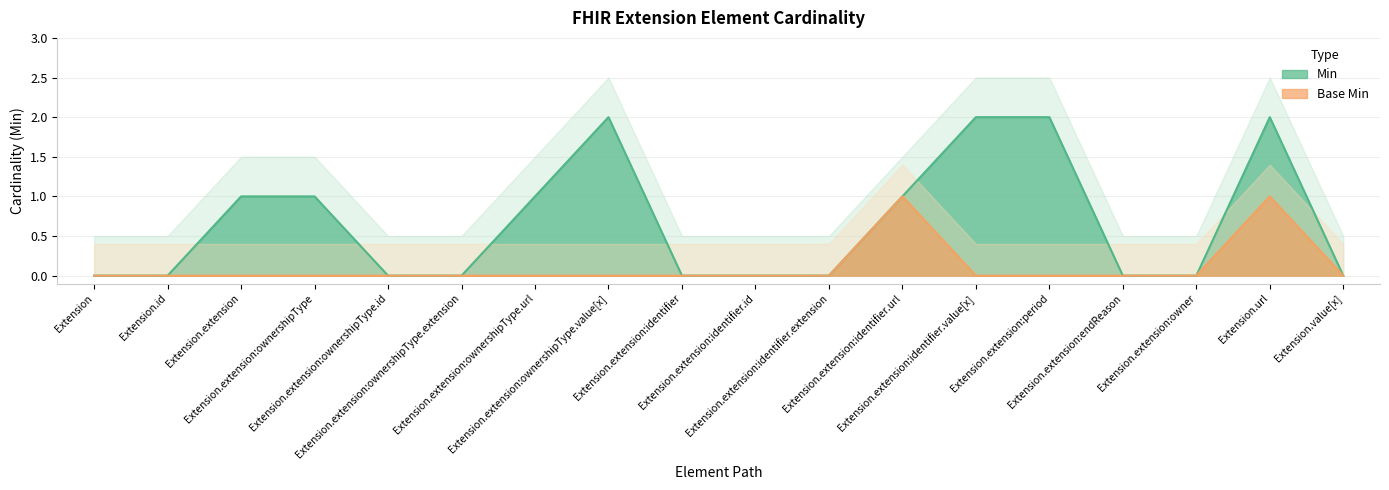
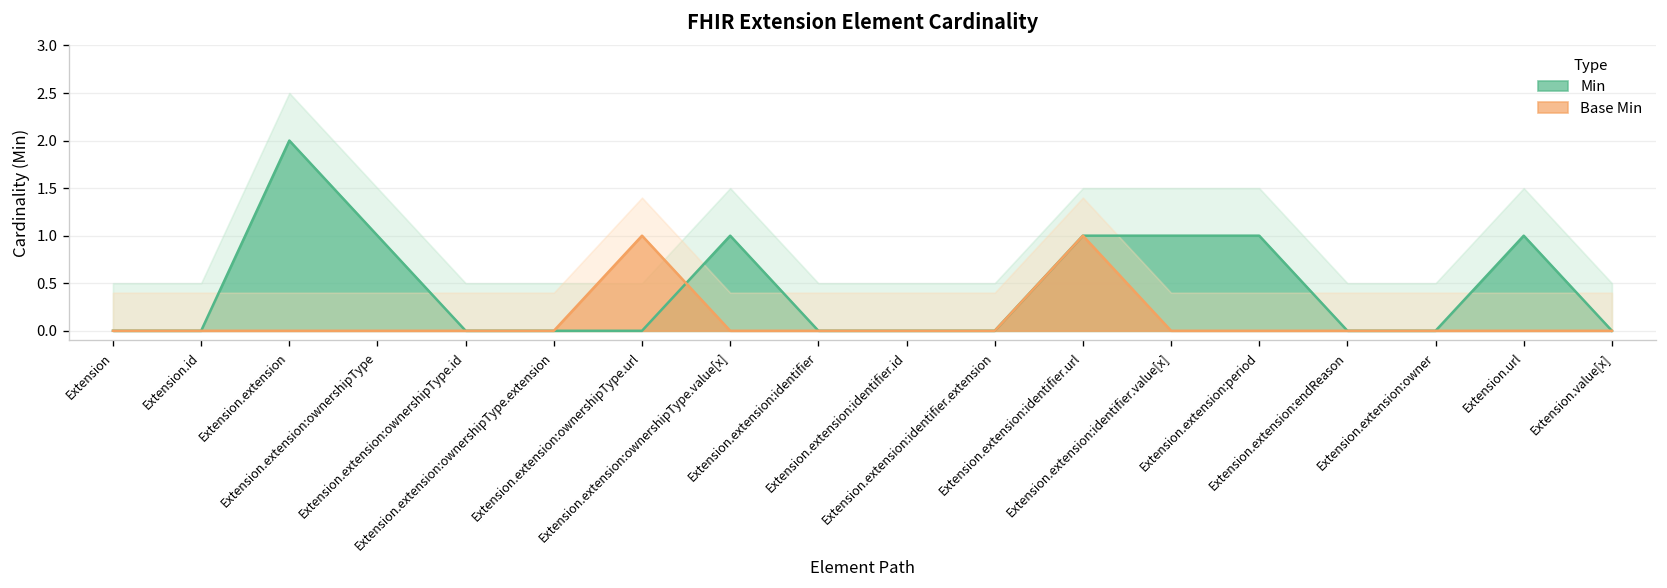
Min, Extension.extension: 1 -> 2
Min, Extension.extension:ownershipType.url: 1 -> 0
Base Min, Extension.extension:ownershipType.url: 0 -> 1
Min, Extension.extension:ownershipType.value[x]: 2 -> 1
Min, Extension.extension:identifier.value[x]: 2 -> 1
Min, Extension.extension:period: 2 -> 1
Min, Extension.url: 2 -> 1
Base Min, Extension.url: 1 -> 0
